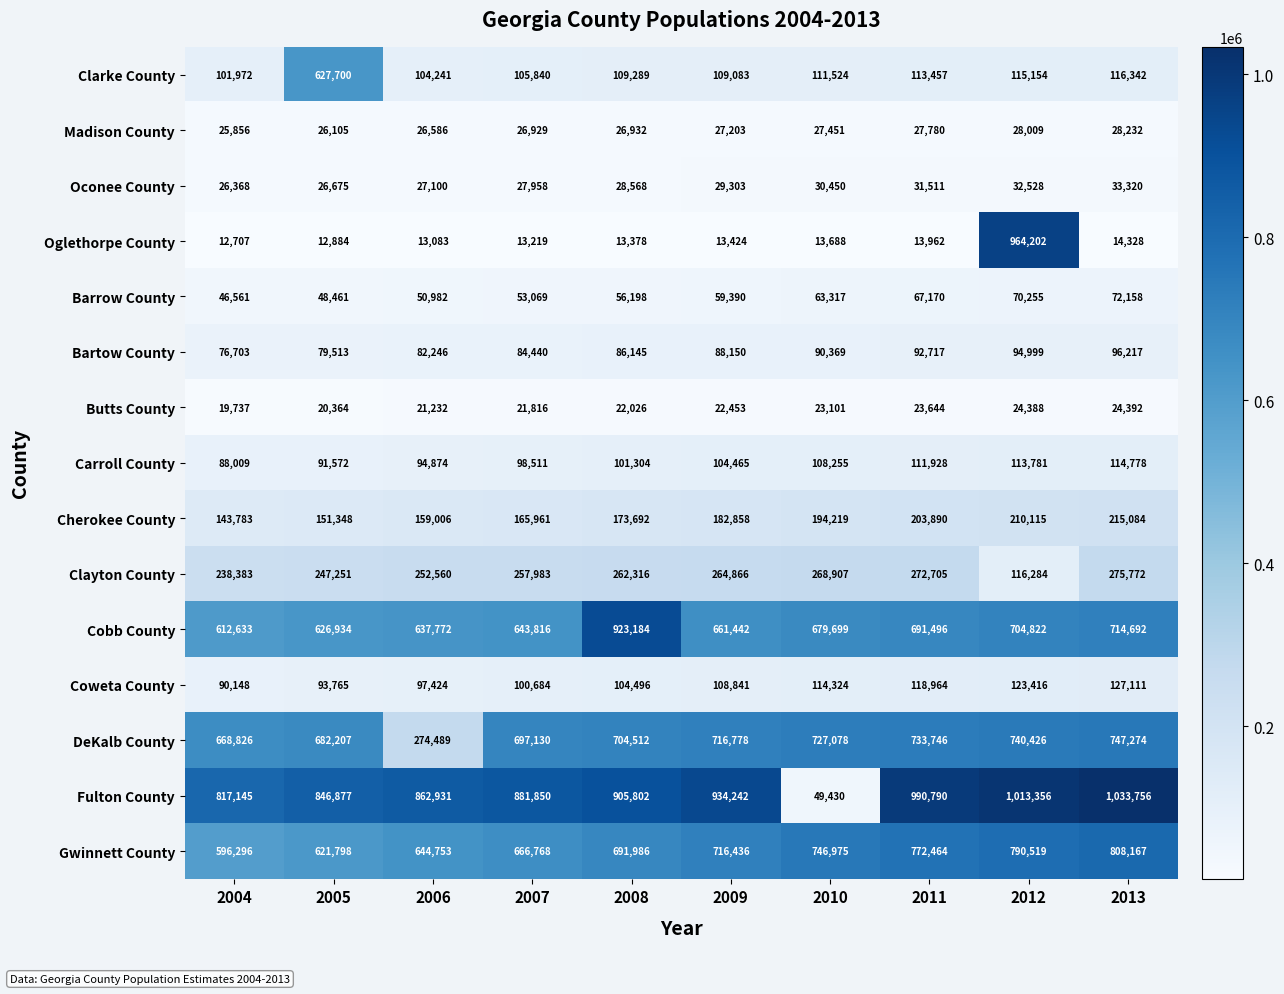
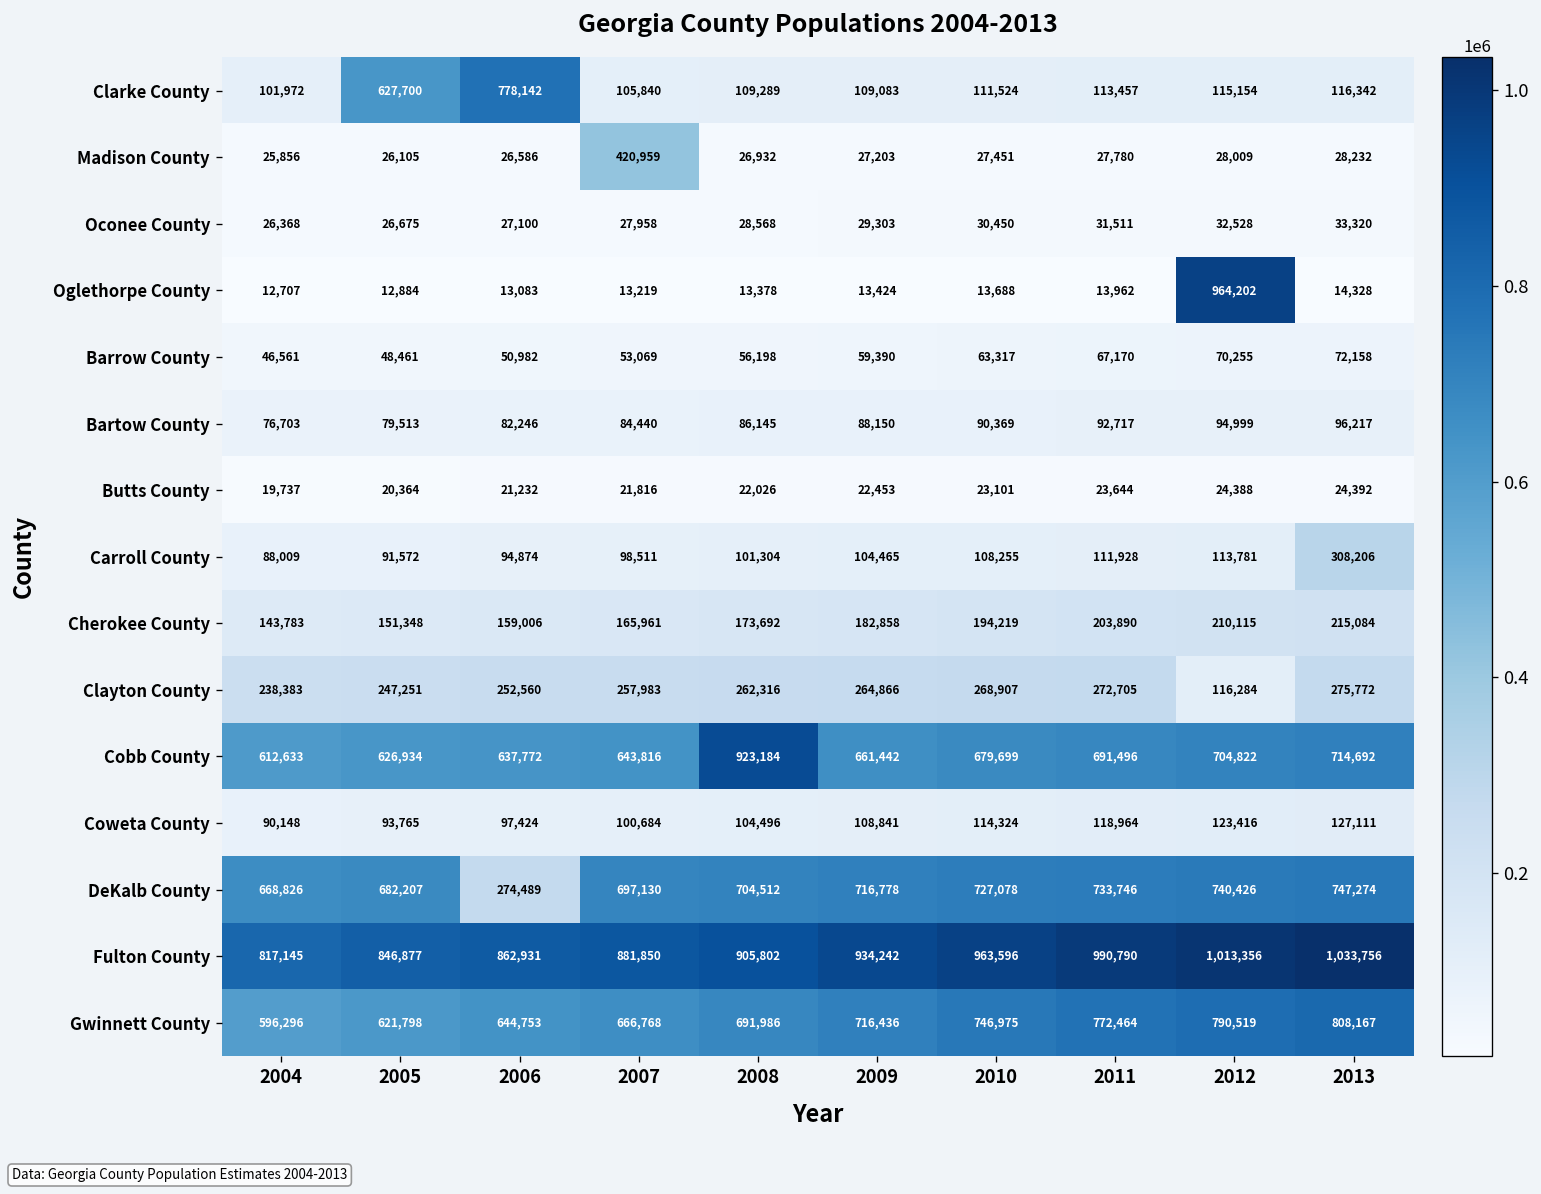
Clarke County, 2006: 104,241 -> 778,142
Madison County, 2007: 26,929 -> 420,959
Carroll County, 2013: 114,778 -> 308,206
Fulton County, 2010: 49,430 -> 963,596
